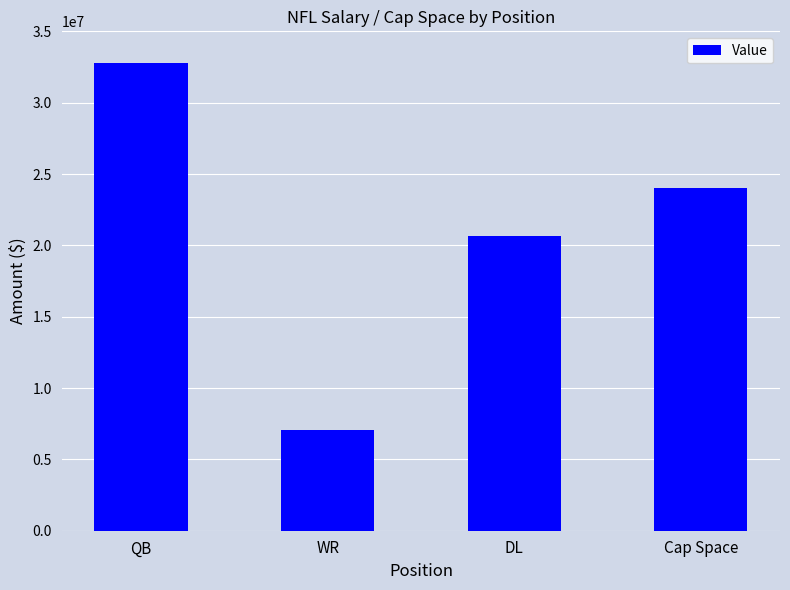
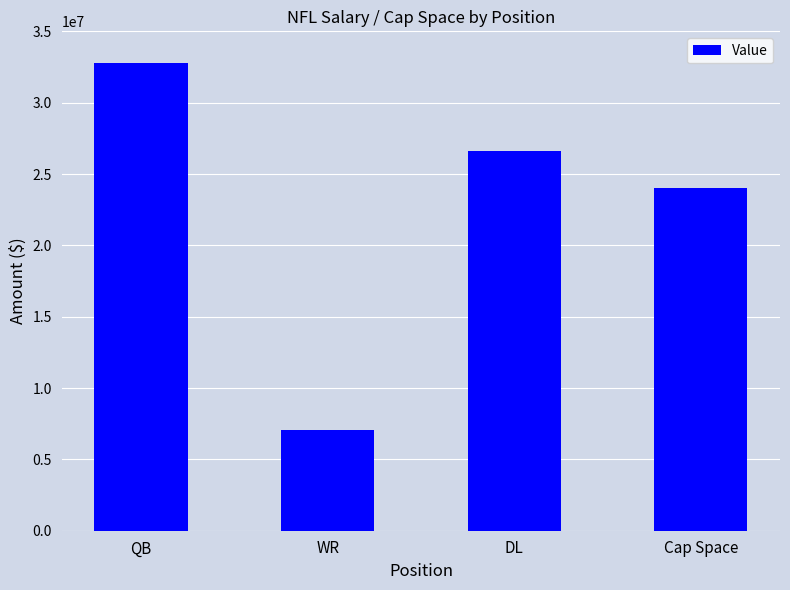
DL: 20600000 -> 26600000
